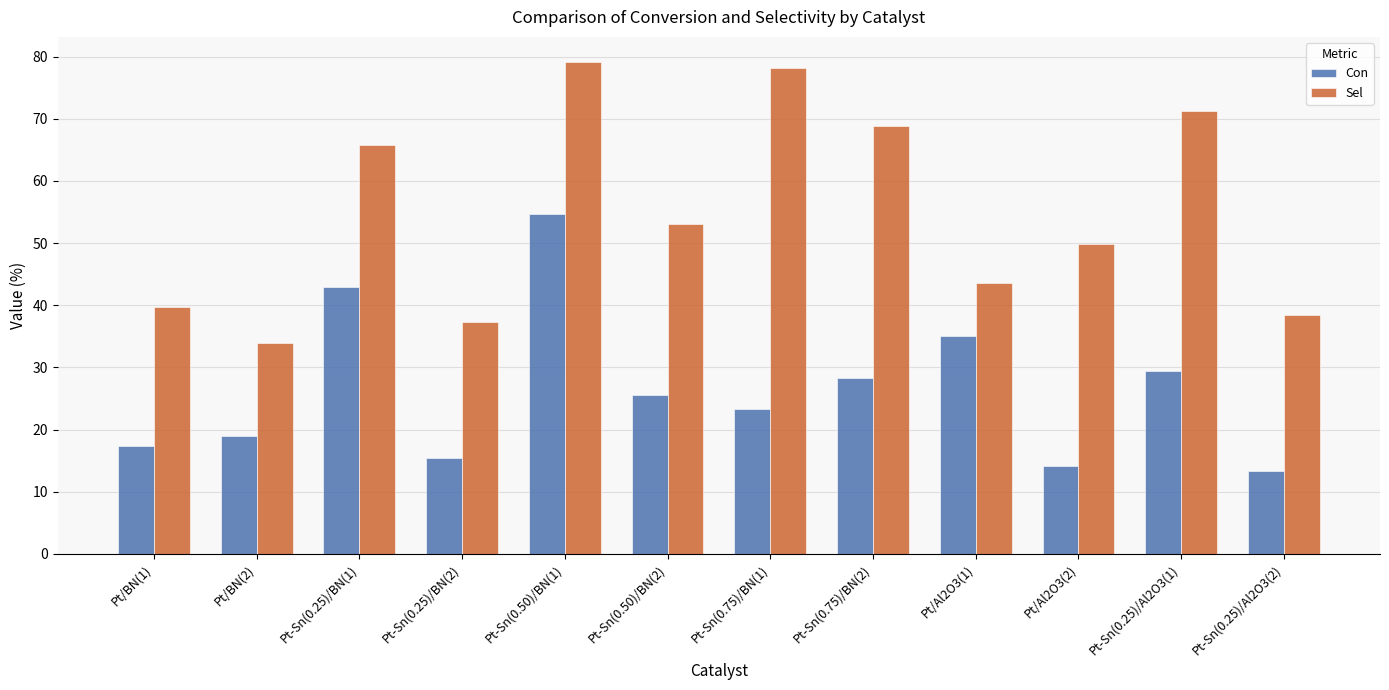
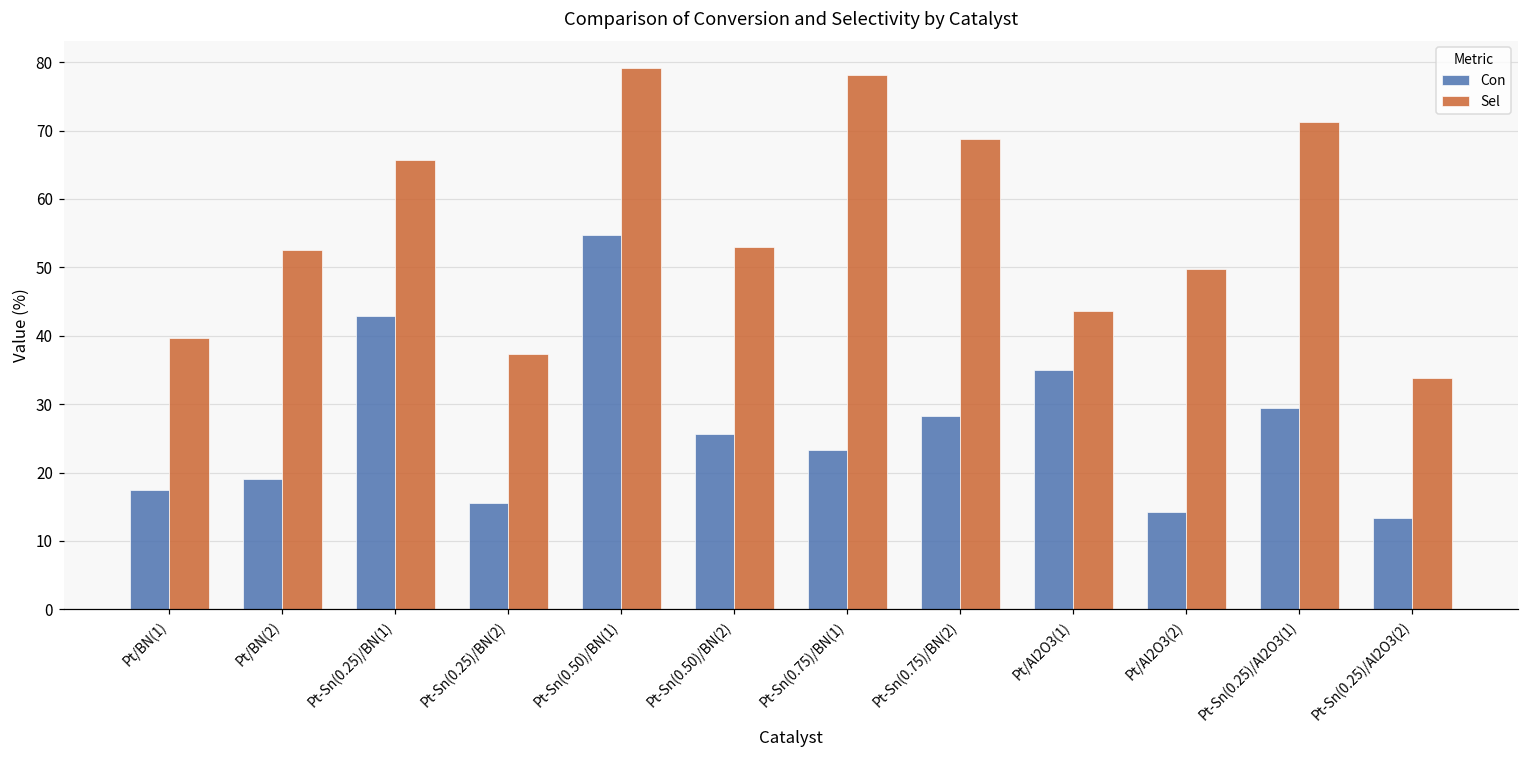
Sel, Pt/BN(2): 34 -> 53
Sel, Pt-Sn(0.25)/Al2O3(2): 39 -> 34
